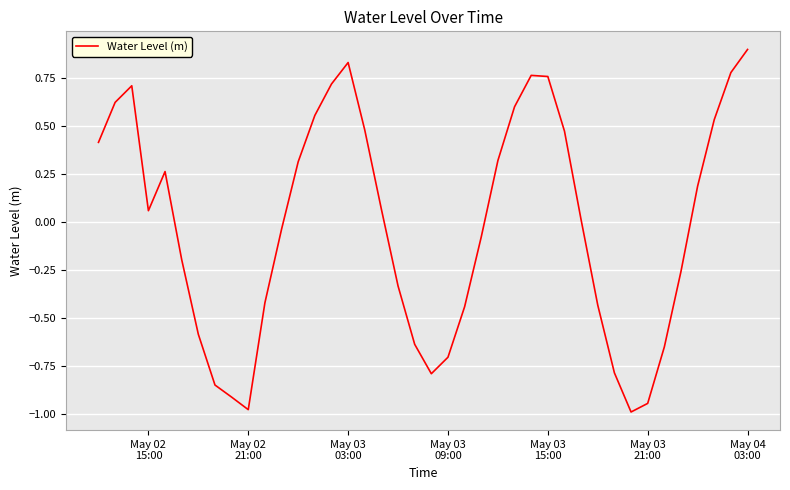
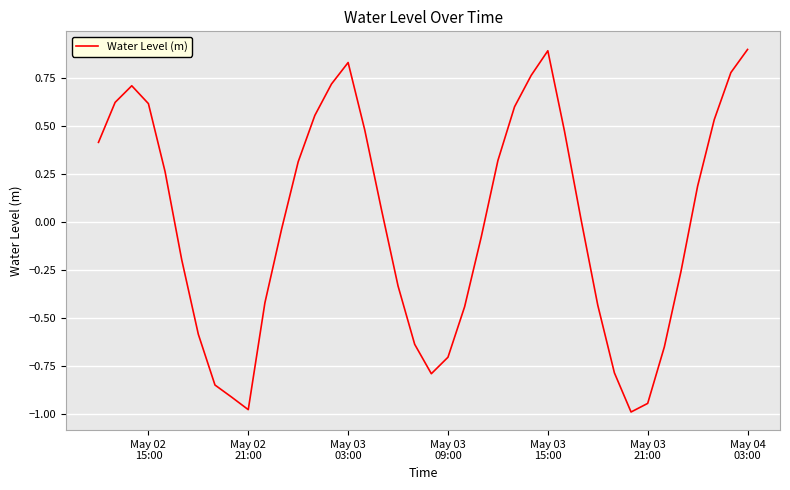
May 02 15:00: 0.06 -> 0.62
May 03 15:00: 0.76 -> 0.89
